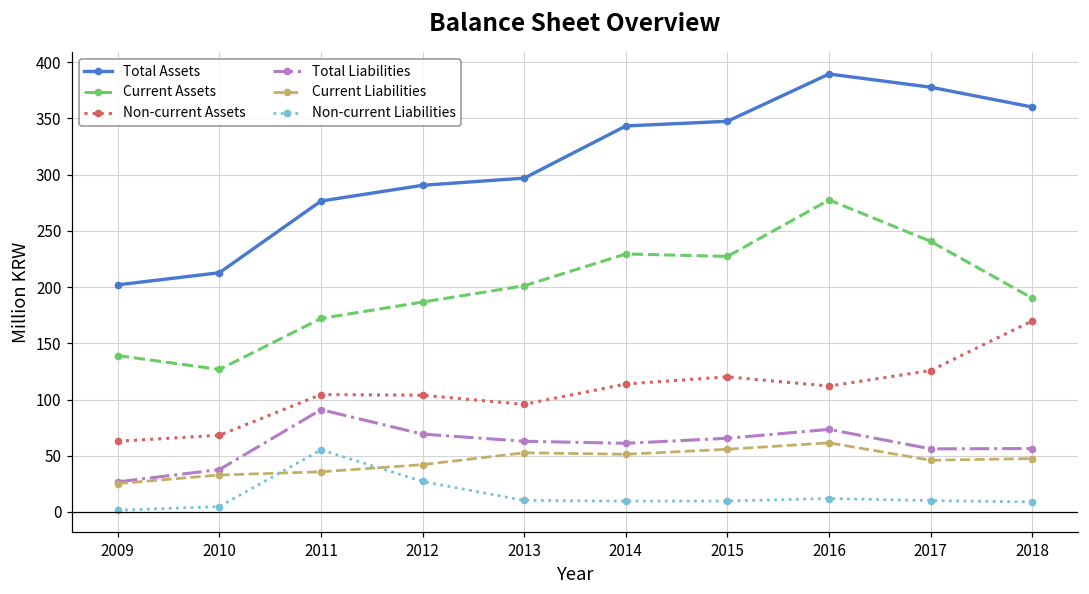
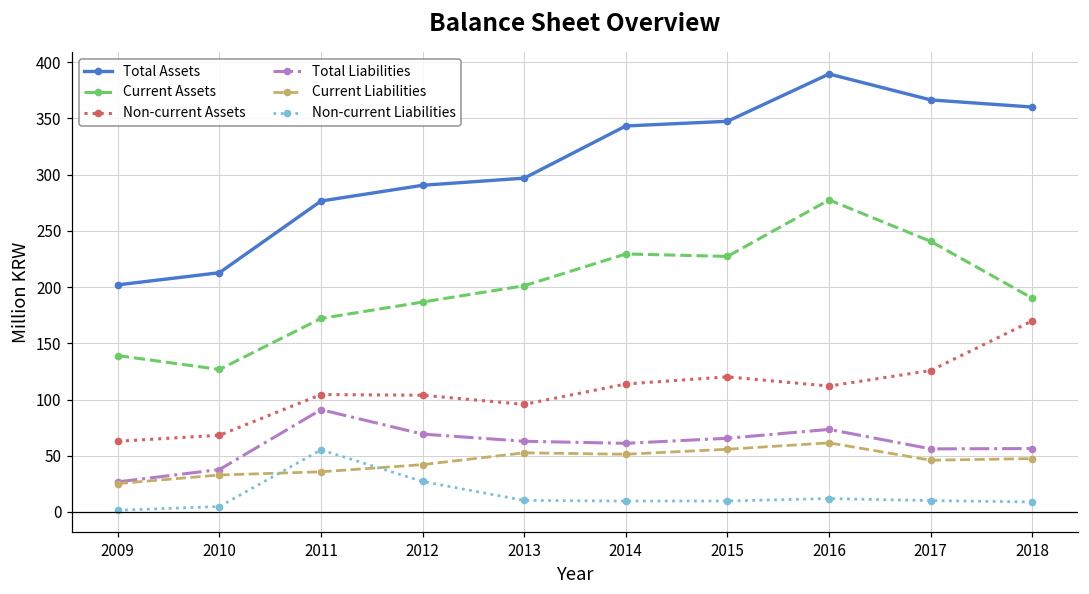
Total Assets, 2017: 378 -> 366
